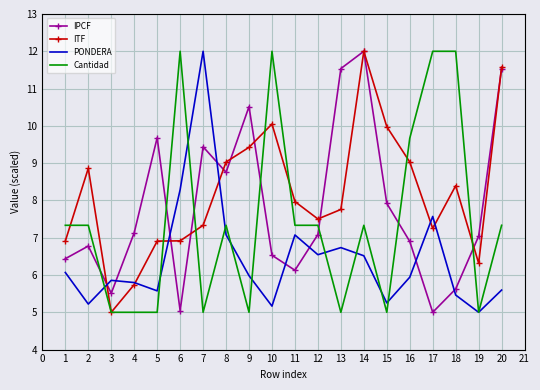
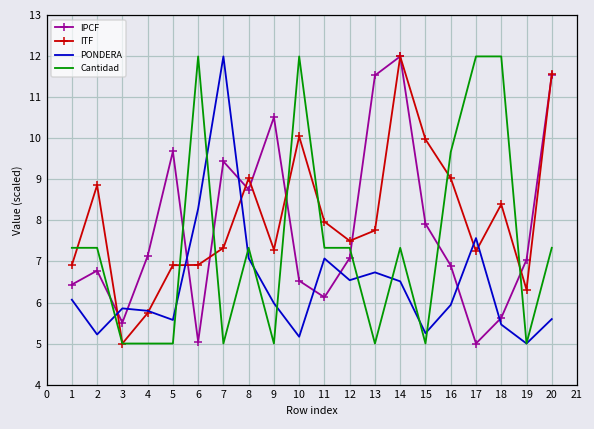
ITF, 9: 9.4 -> 7.3
